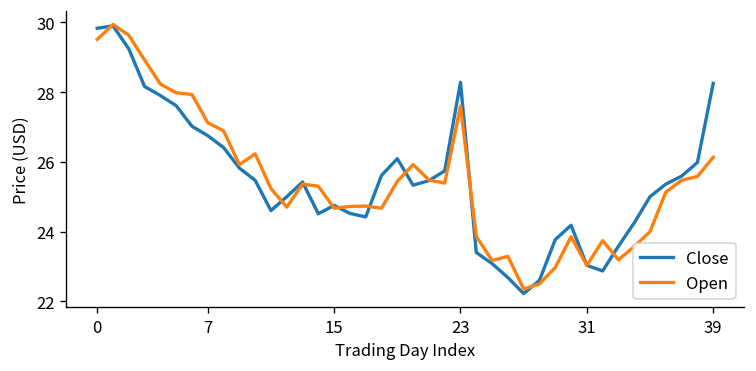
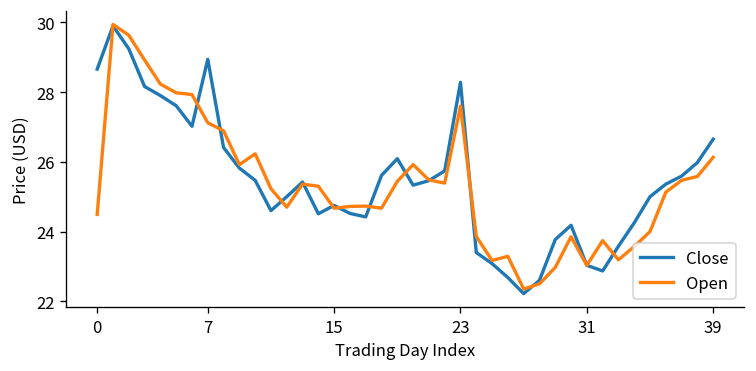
Close, 0: 29.8 -> 28.7
Open, 0: 29.5 -> 24.5
Close, 7: 26.8 -> 28.9
Close, 39: 28.3 -> 26.7
